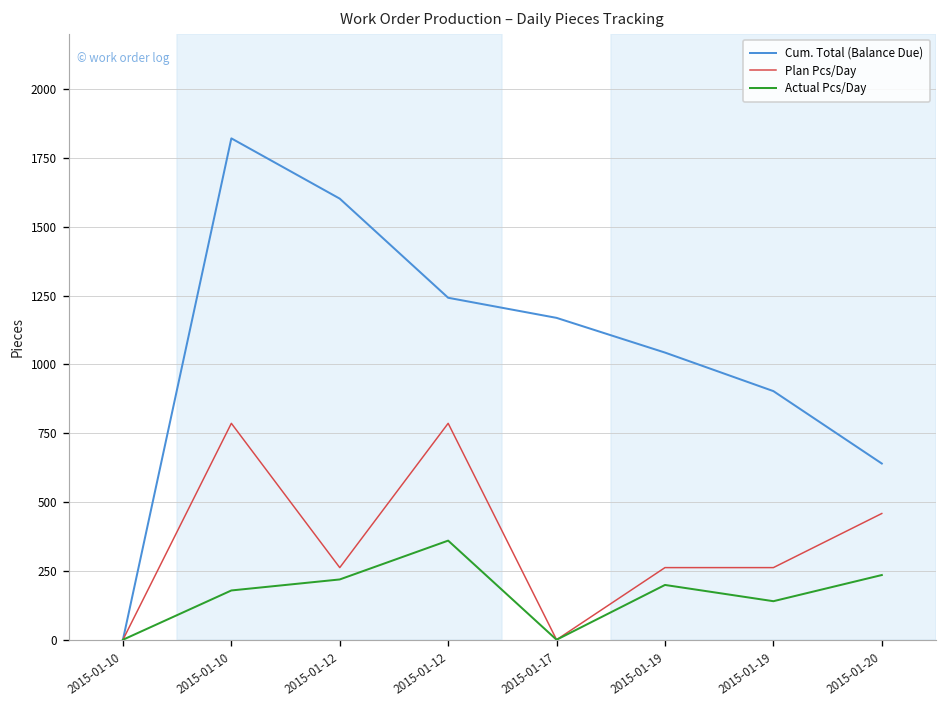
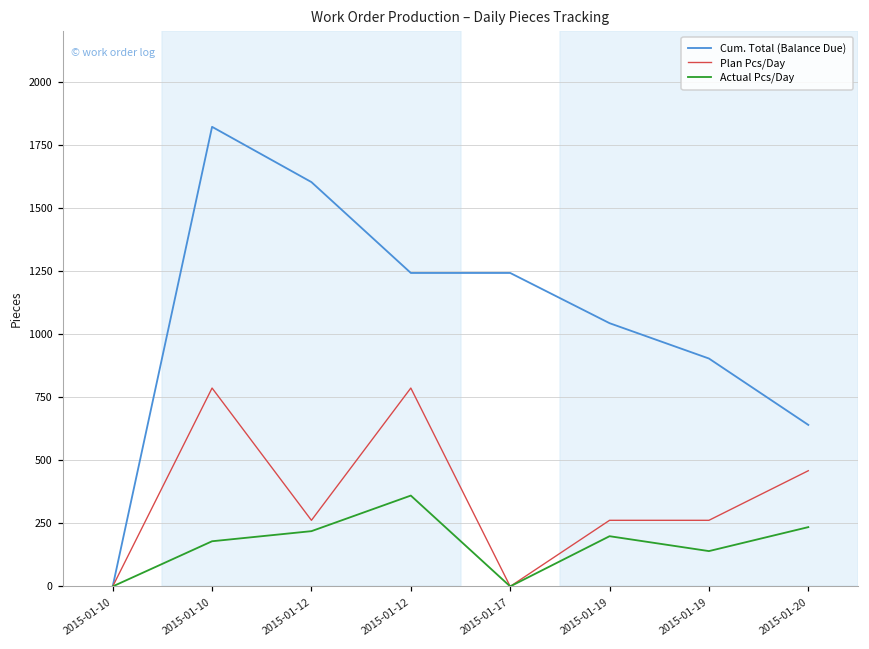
Cum. Total (Balance Due), 2015-01-17: 1170 -> 1240
